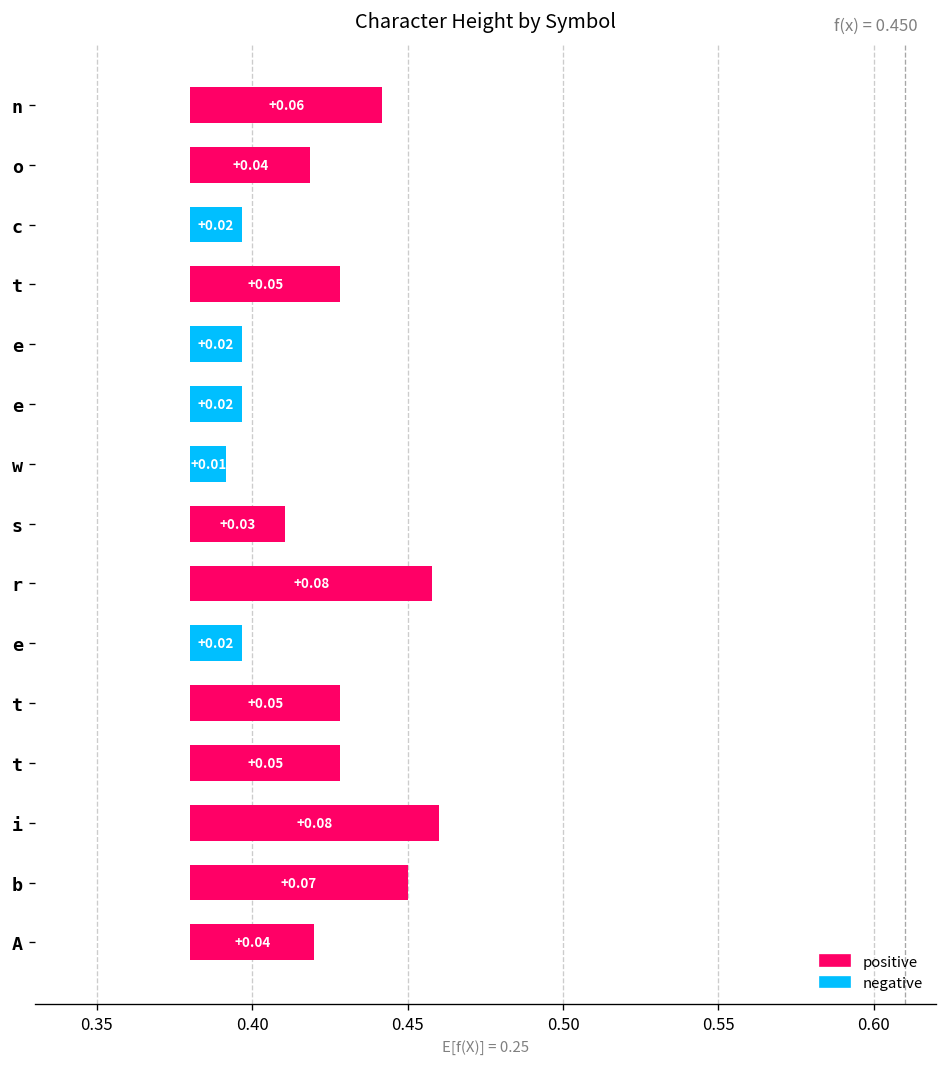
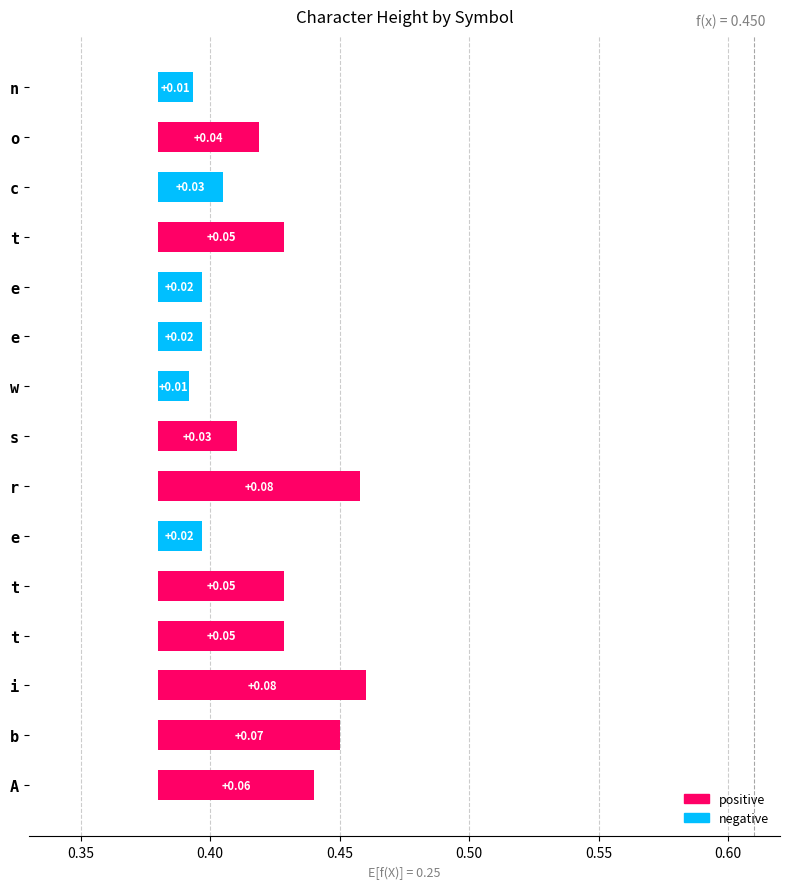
n: +0.06 -> +0.01
c: +0.02 -> +0.03
A: +0.04 -> +0.06
